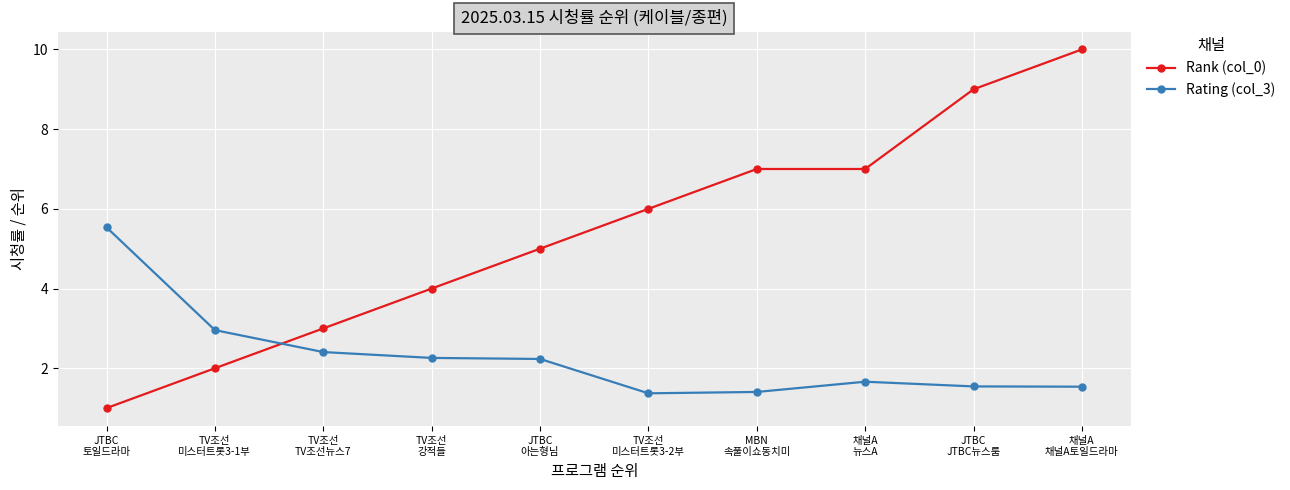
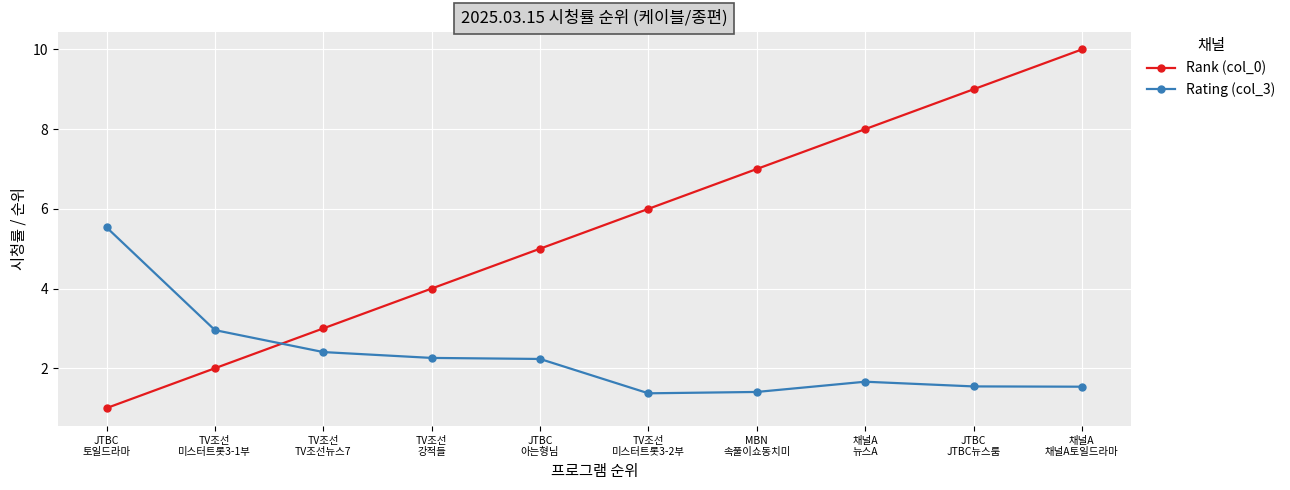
Rank (col_0), 채널A 뉴스A: 7 -> 8
